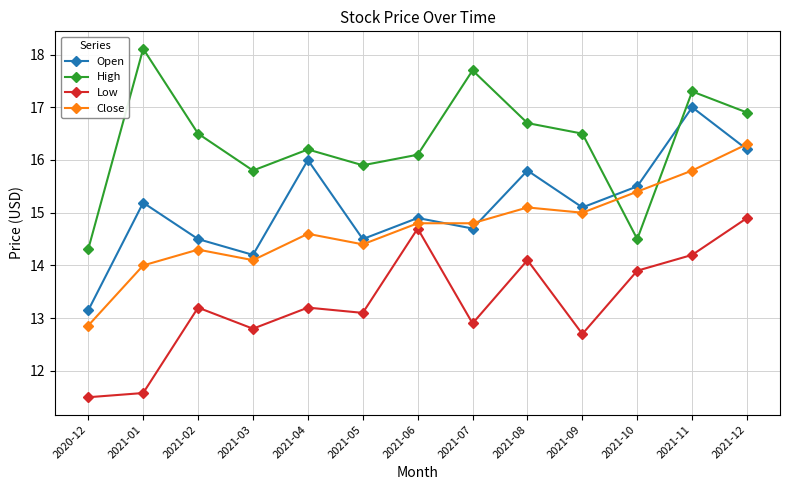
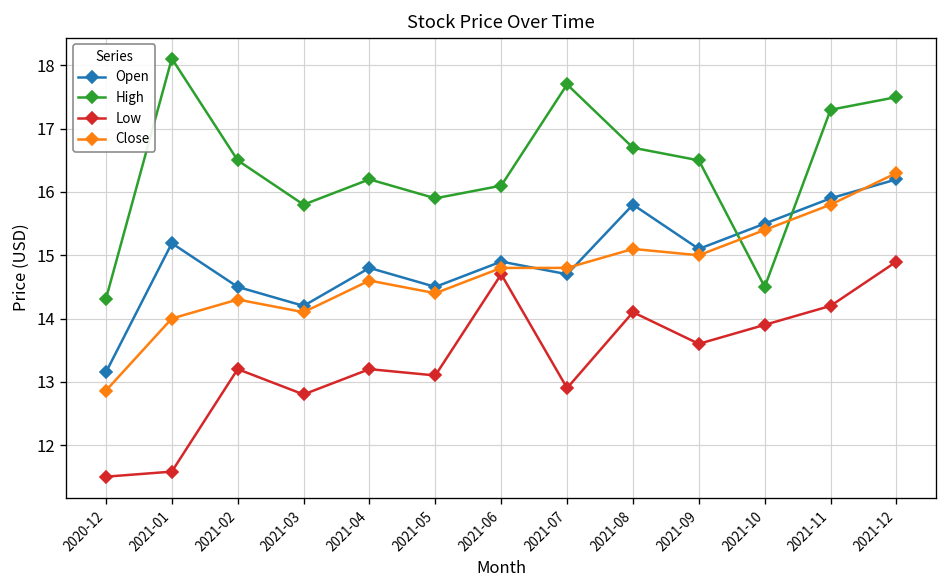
Open, 2021-04: 16.0 -> 14.8
Low, 2021-09: 12.7 -> 13.6
Open, 2021-11: 17.0 -> 15.9
High, 2021-12: 16.9 -> 17.5
